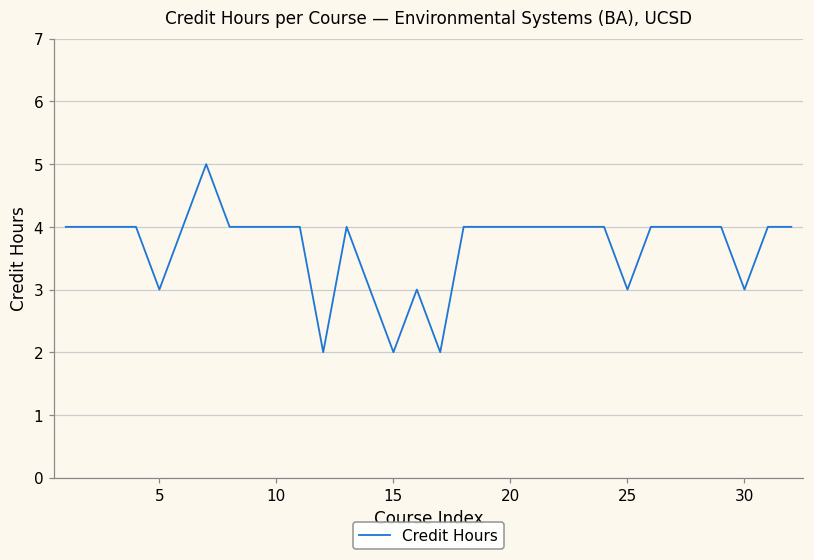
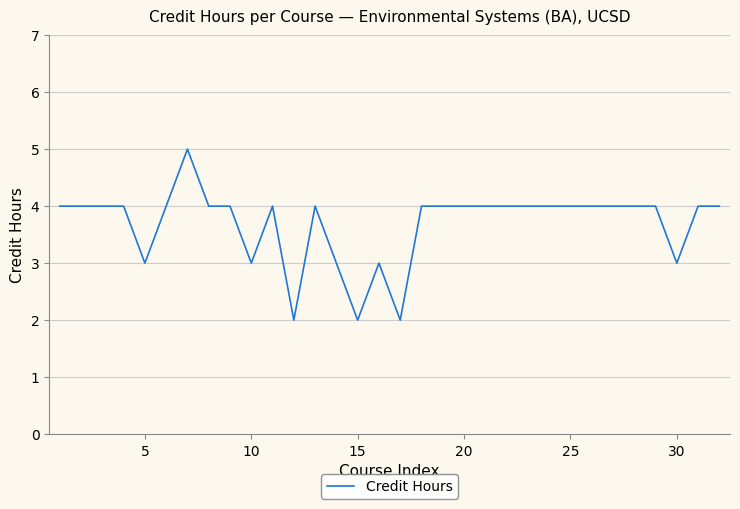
10: 4 -> 3
25: 3 -> 4
